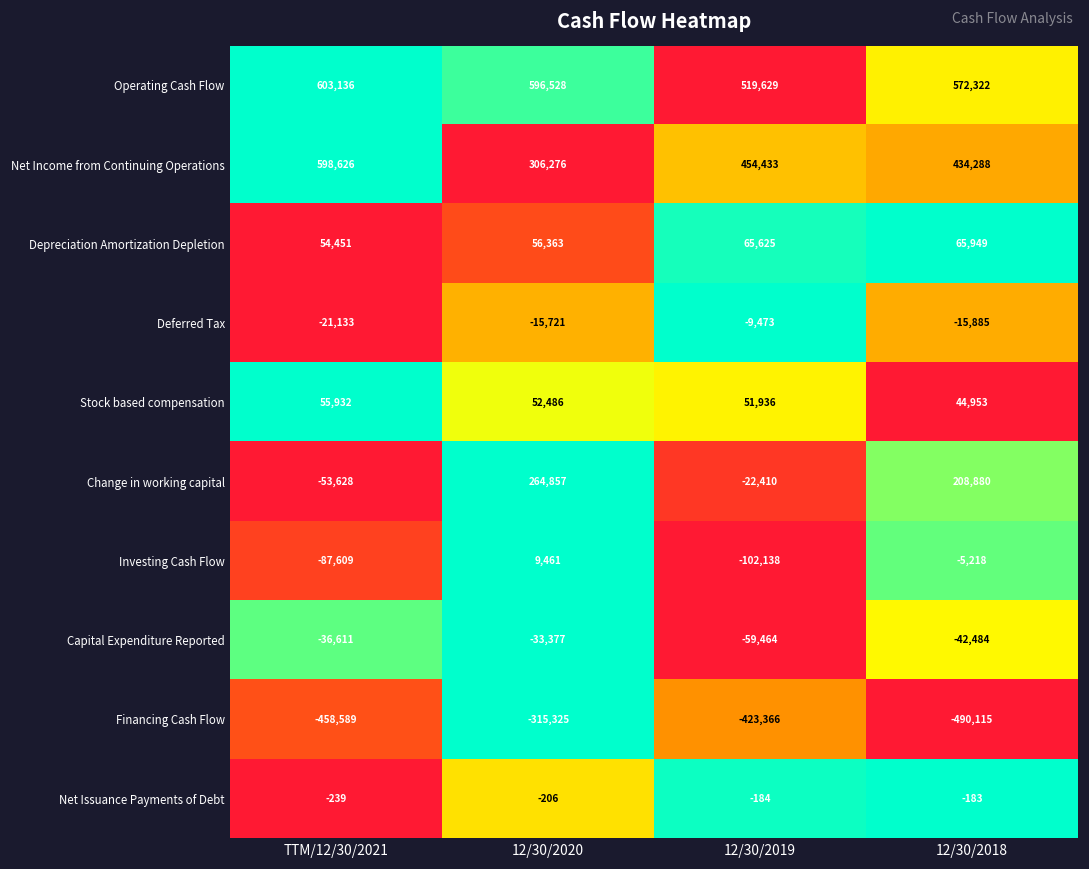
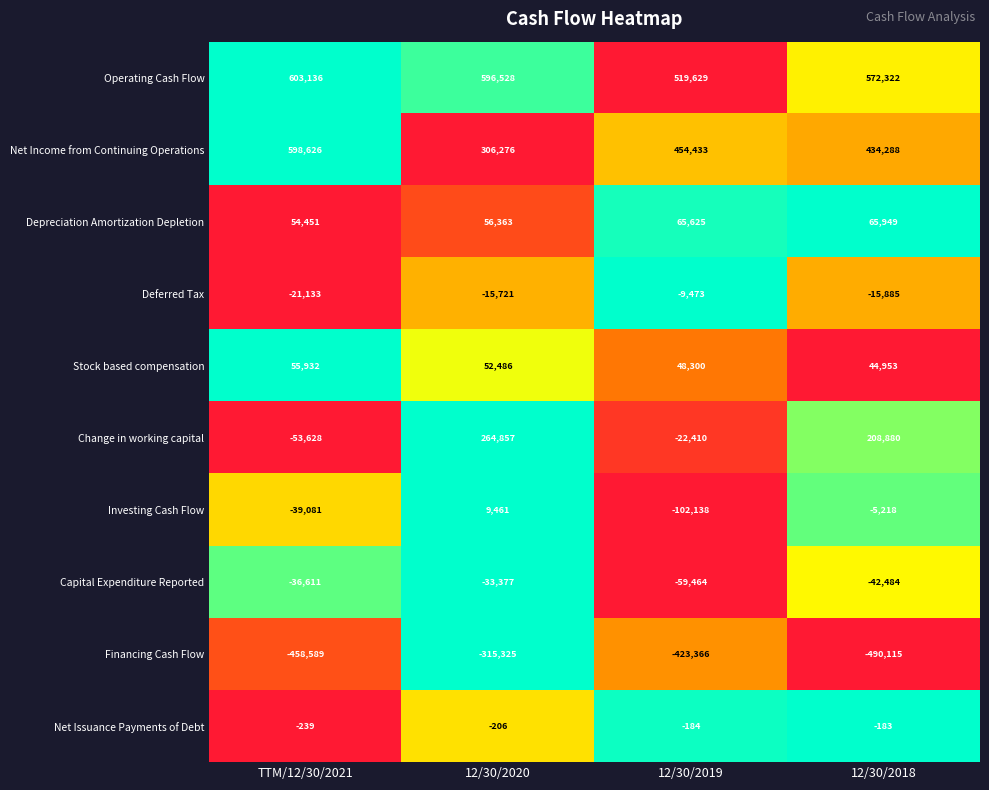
Stock based compensation, 12/30/2019: 51,936 -> 48,300
Investing Cash Flow, TTM/12/30/2021: -87,609 -> -39,081
